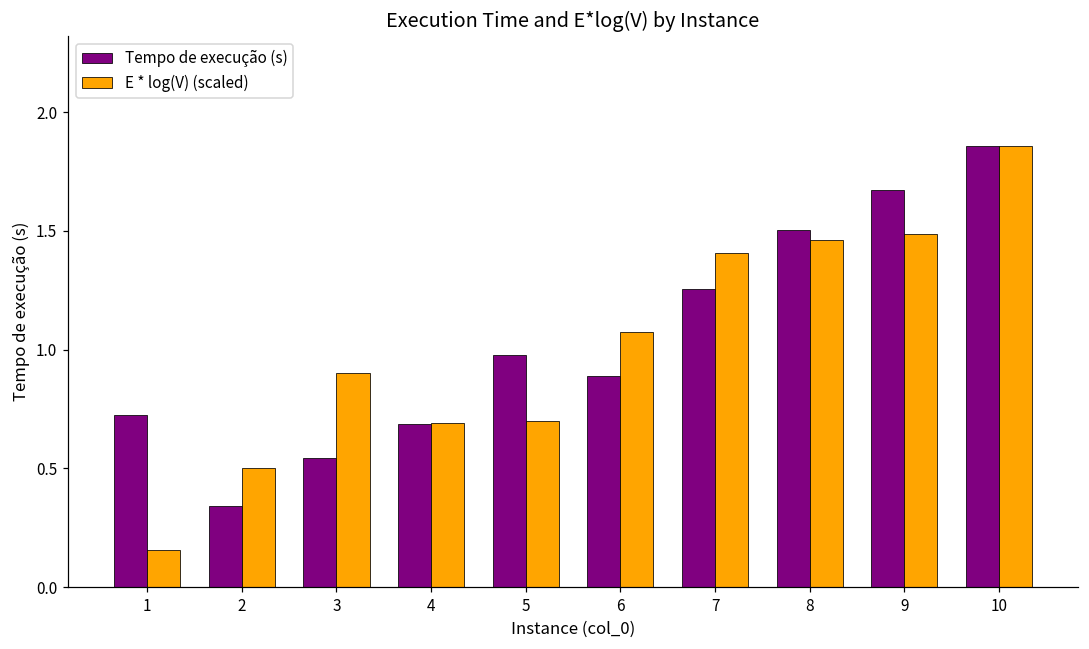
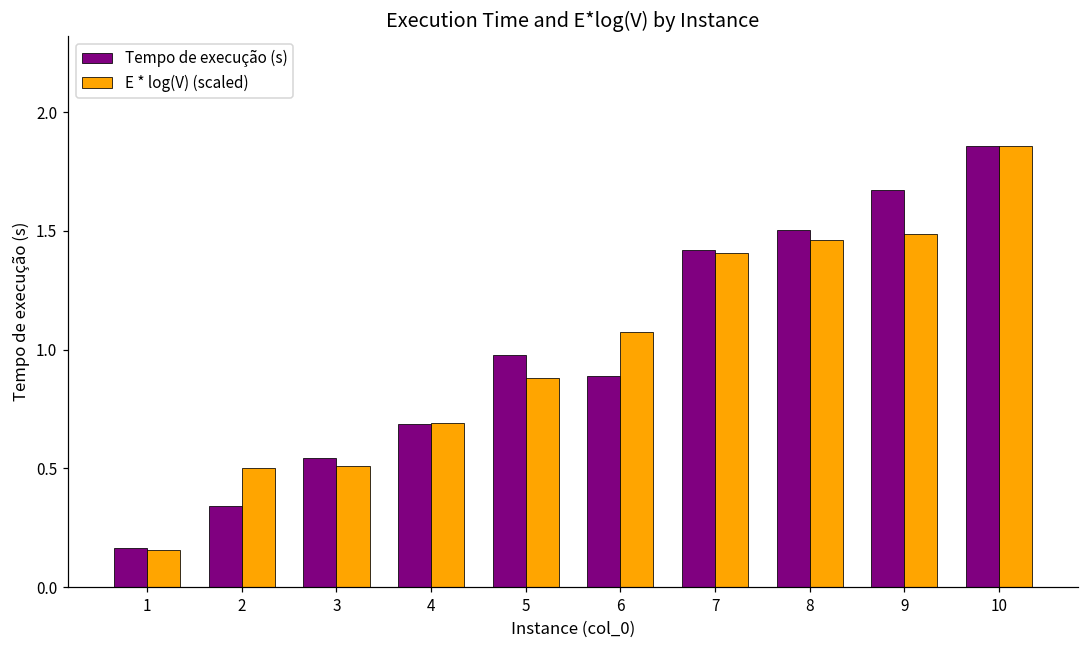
Tempo de execução (s), 1: 0.73 -> 0.16
E * log(V) (scaled), 3: 0.90 -> 0.51
E * log(V) (scaled), 5: 0.70 -> 0.88
Tempo de execução (s), 7: 1.26 -> 1.42
